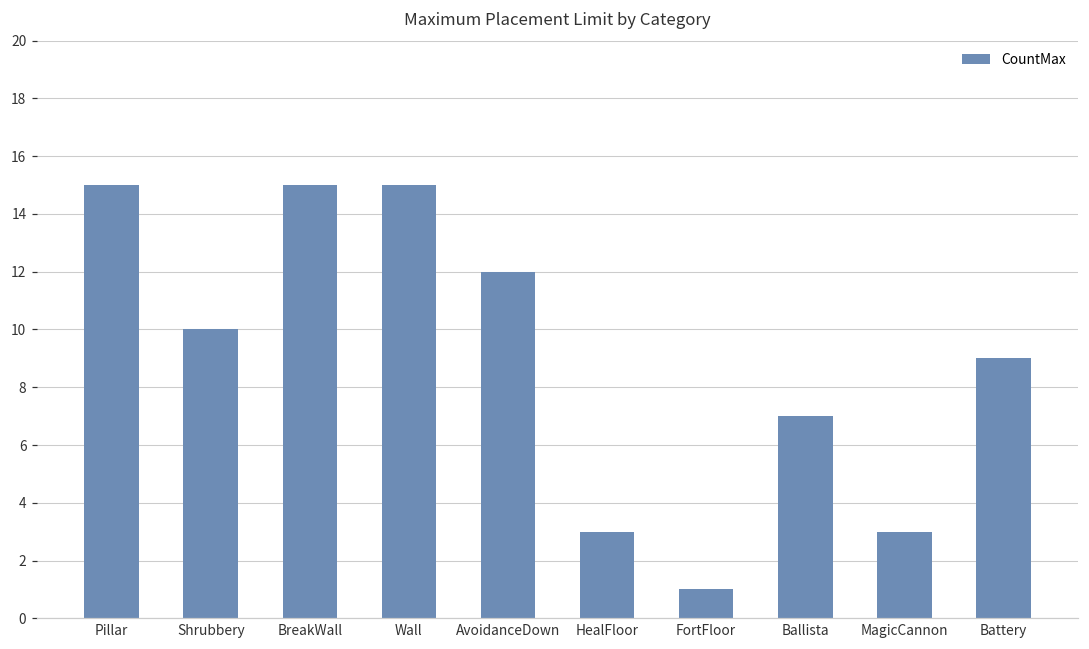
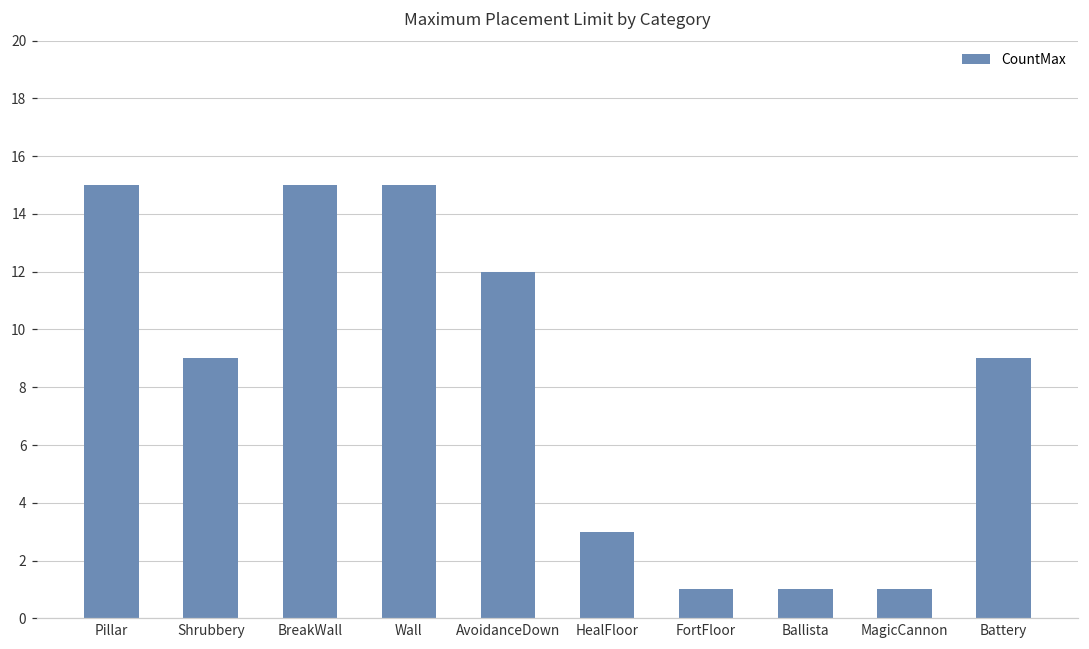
Shrubbery: 10 -> 9
Ballista: 7 -> 1
MagicCannon: 3 -> 1
